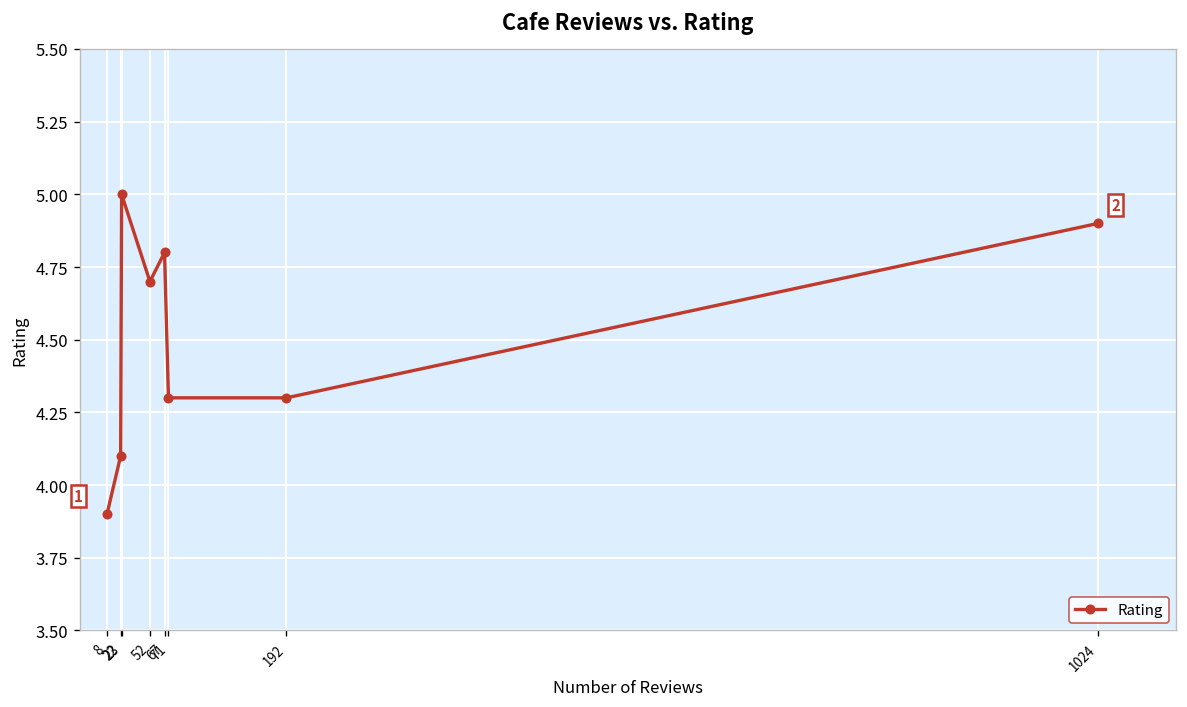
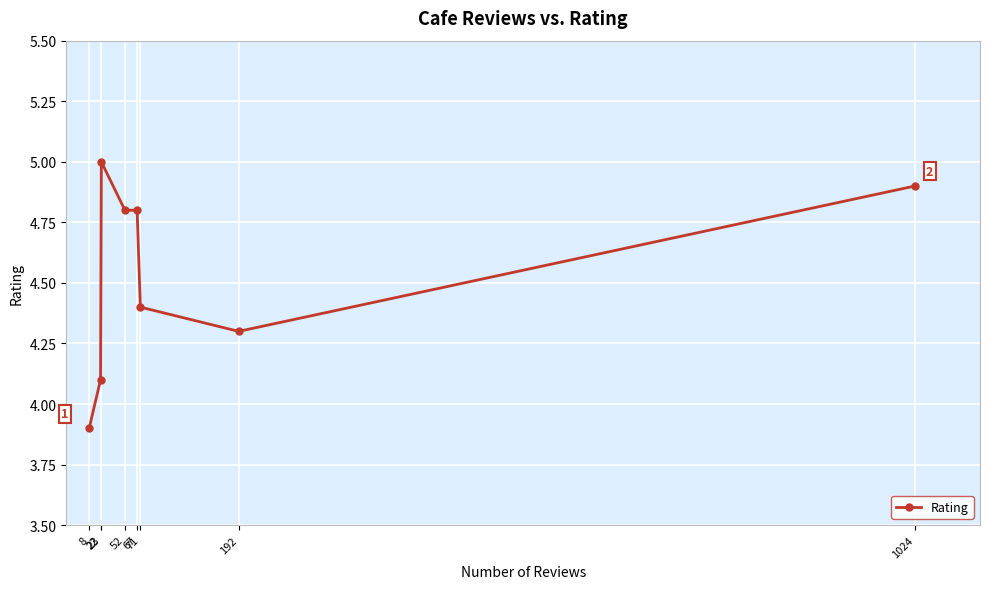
52: 4.7 -> 4.8
71: 4.3 -> 4.4
